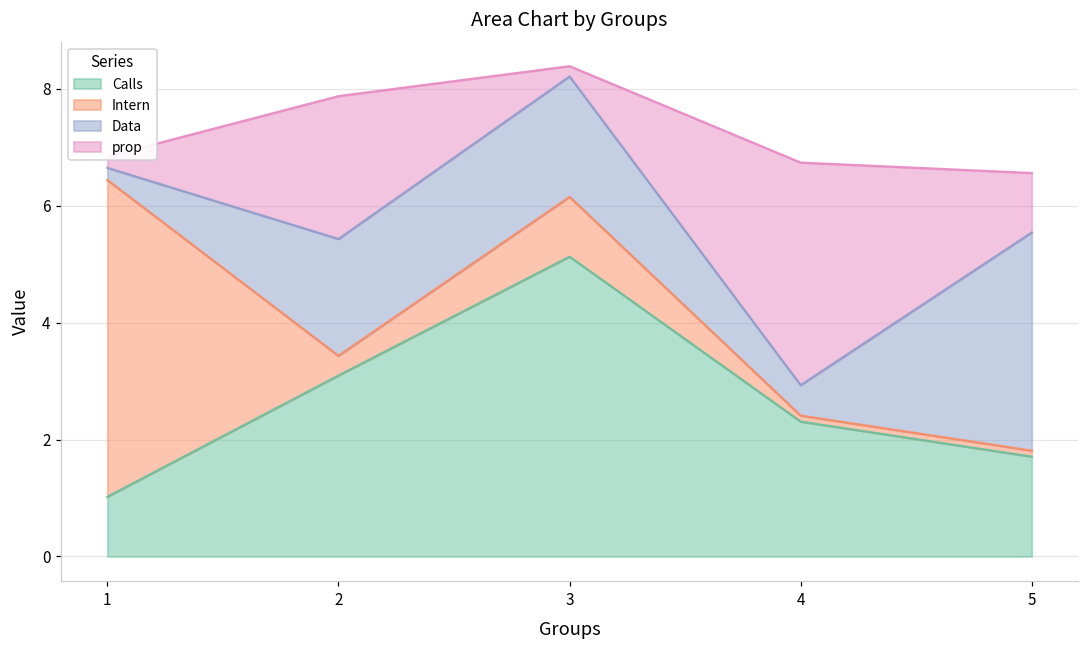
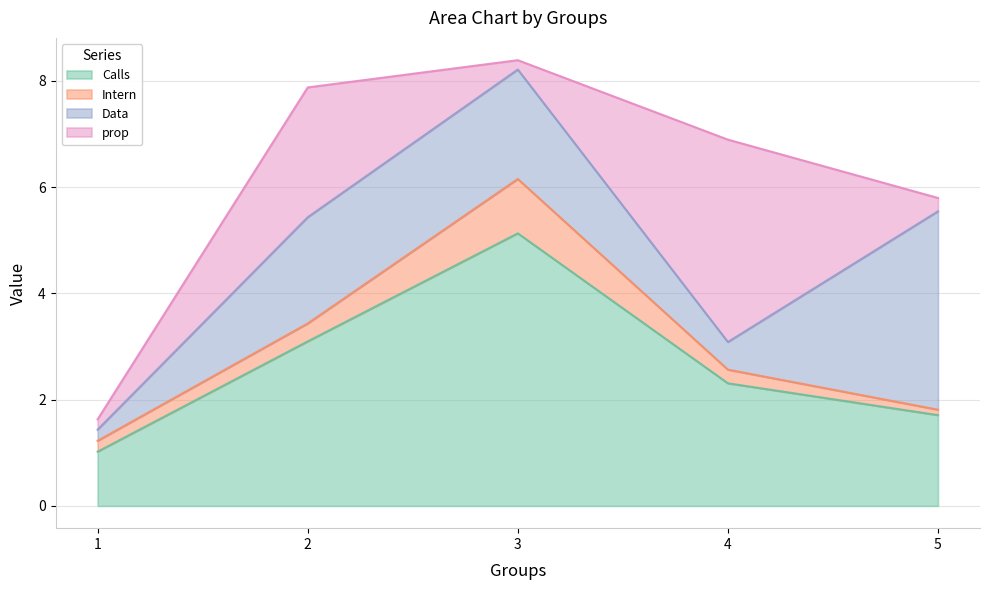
Intern, 1: 5.4 -> 0.2
Intern, 4: 0.1 -> 0.3
prop, 5: 1.0 -> 0.3
